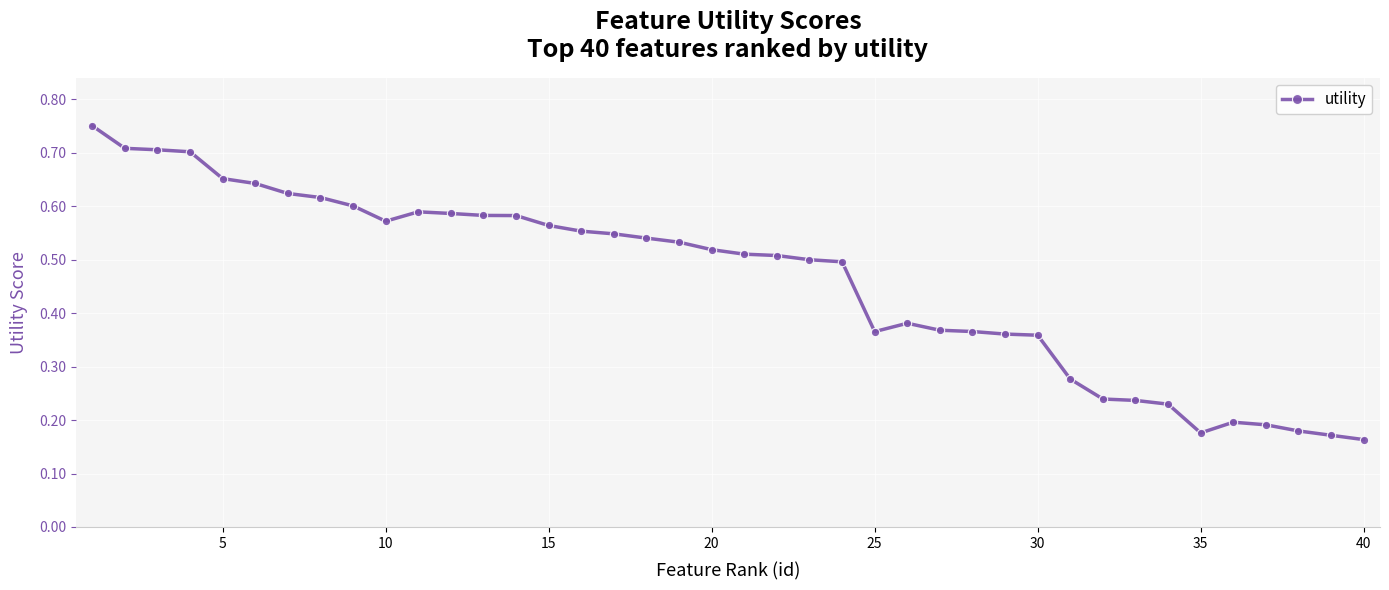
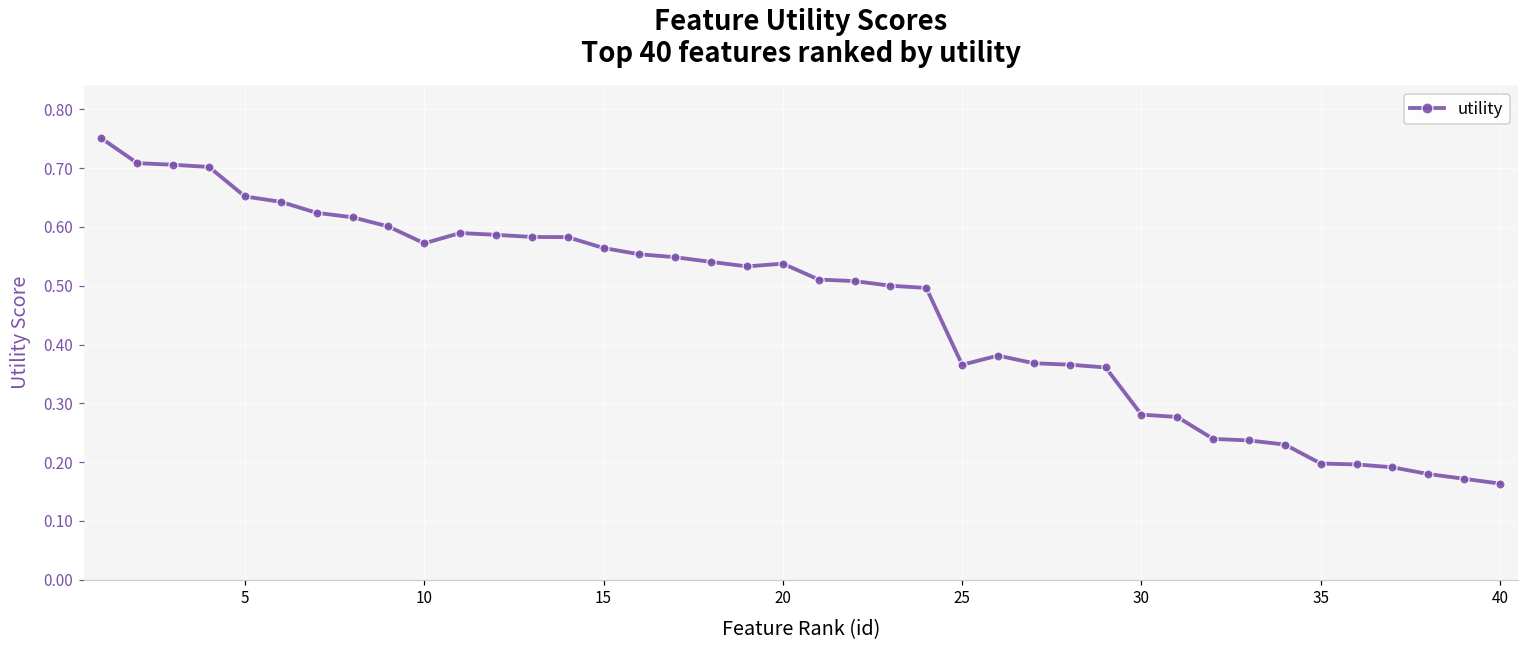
20: 0.52 -> 0.54
30: 0.36 -> 0.28
35: 0.18 -> 0.20
